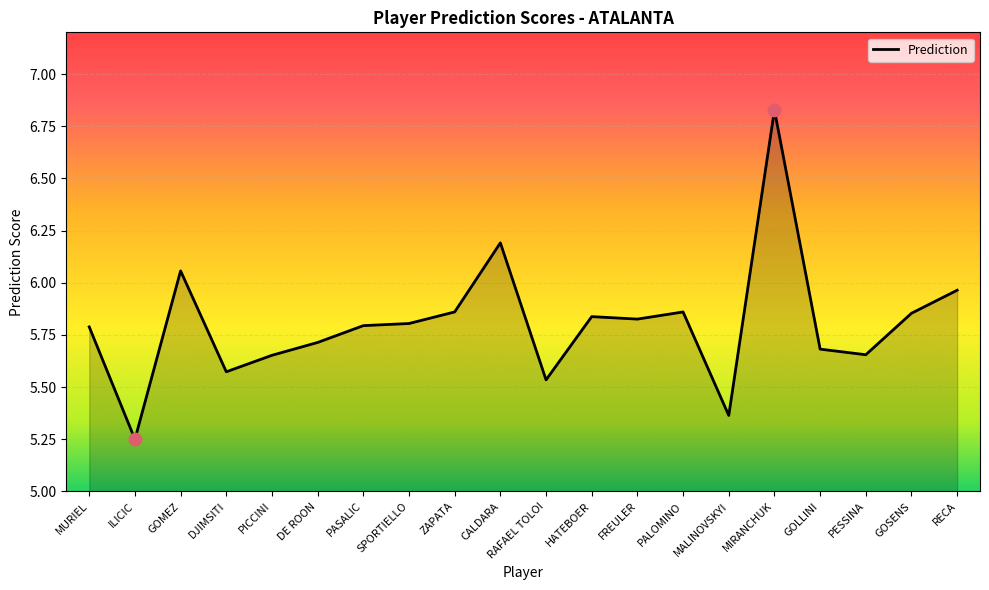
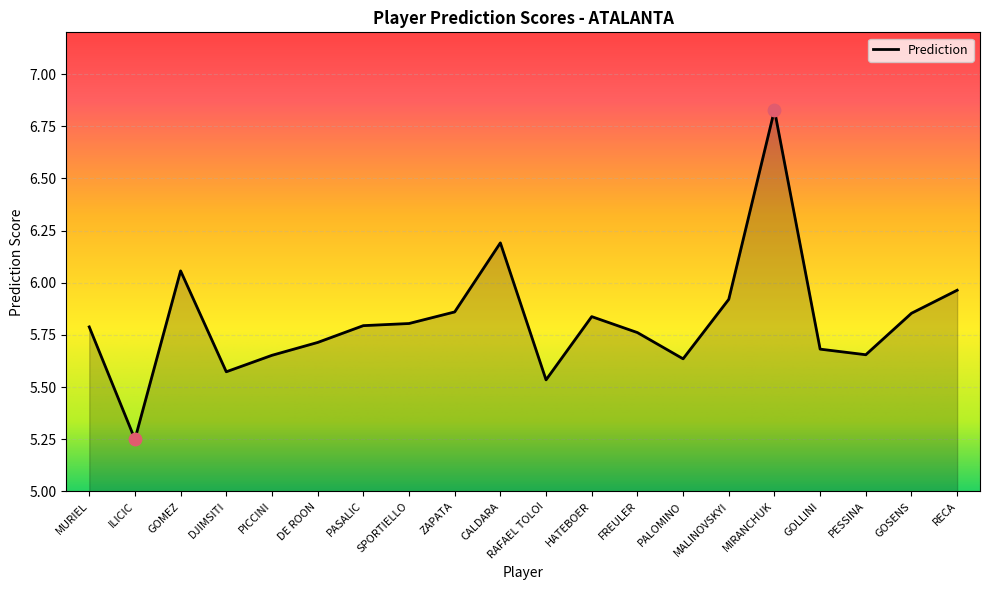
Prediction, FREULER: 5.83 -> 5.76
Prediction, PALOMINO: 5.86 -> 5.64
Prediction, MALINOVSKYI: 5.36 -> 5.92
